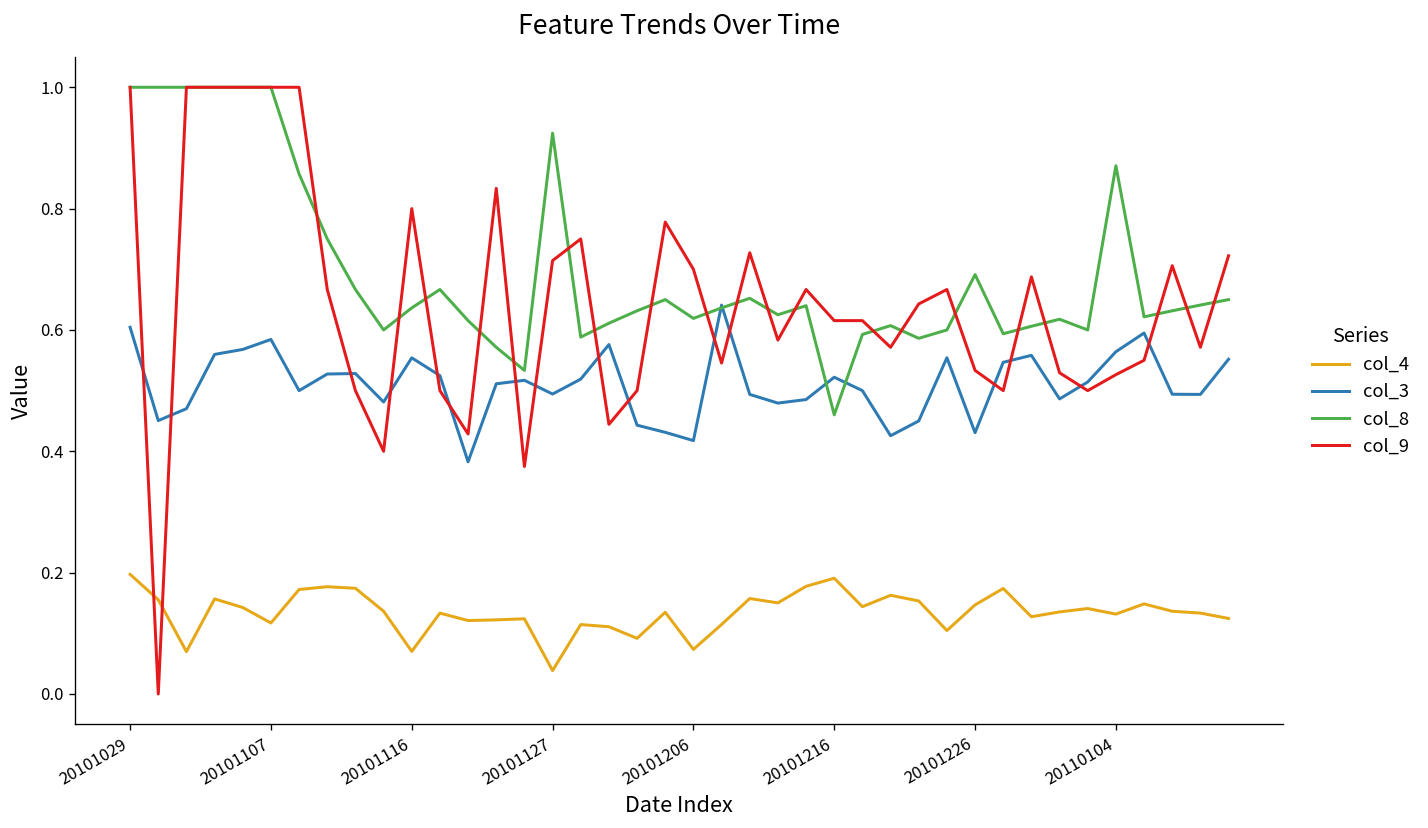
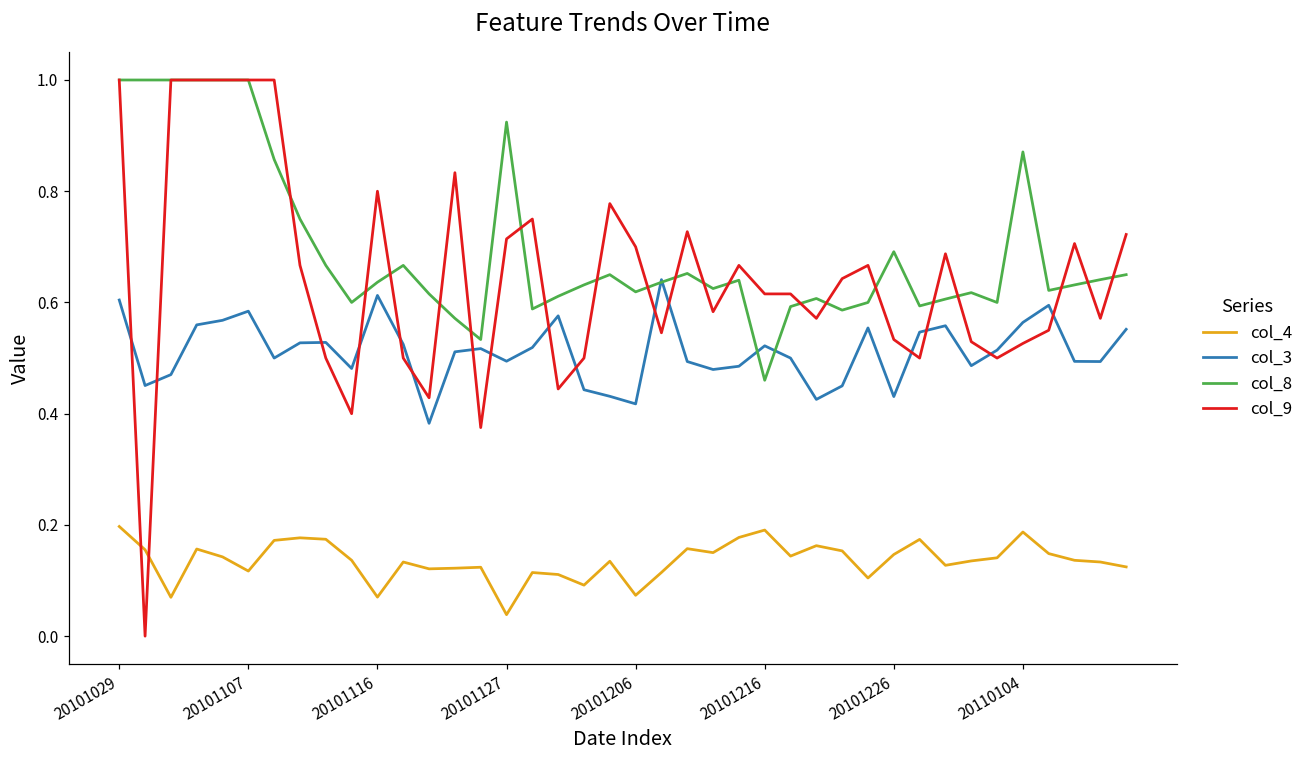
col_3, 20101116: 0.55 -> 0.61
col_4, 20110104: 0.13 -> 0.19
